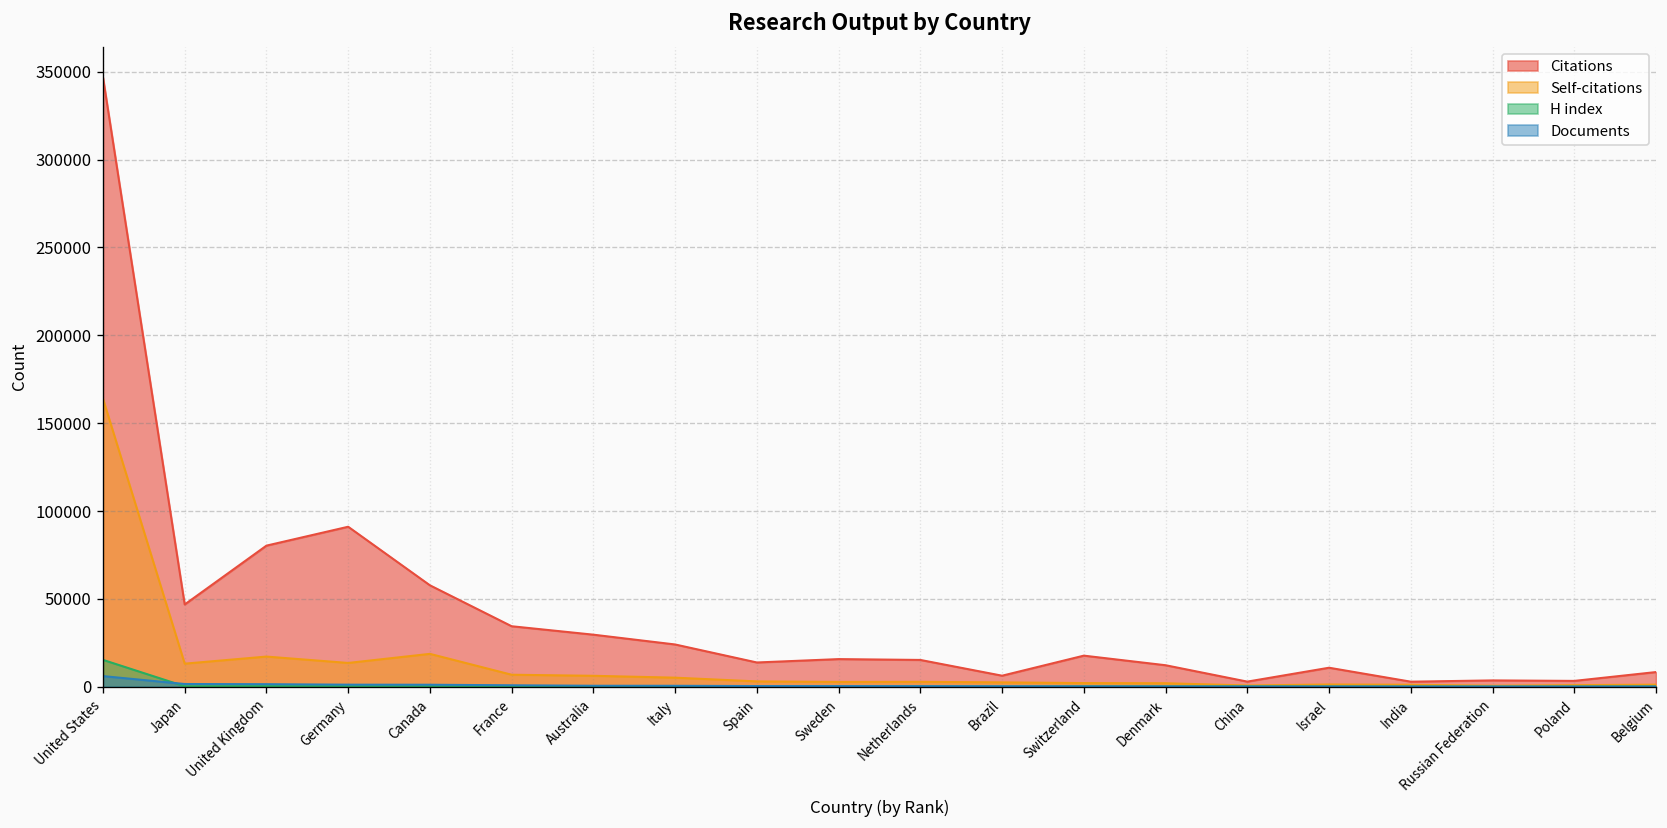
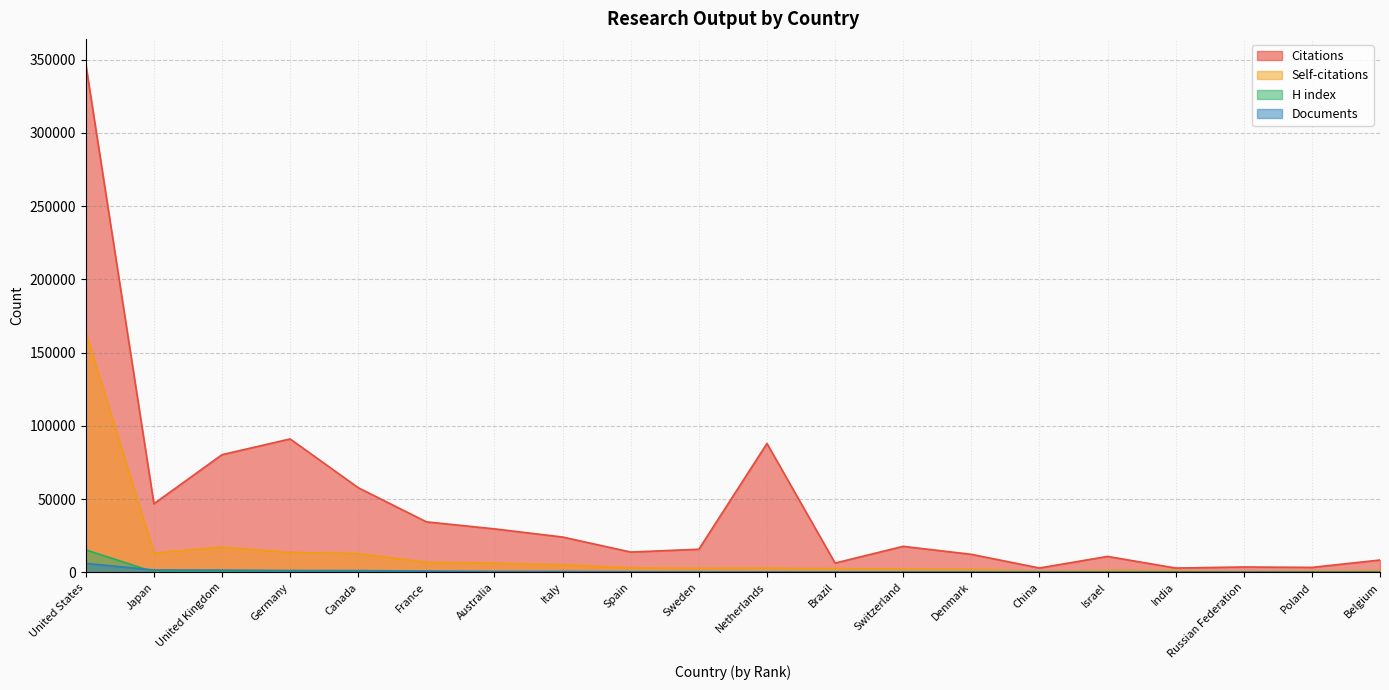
Self-citations, Canada: 19000 -> 13000
Citations, Netherlands: 15000 -> 88000
